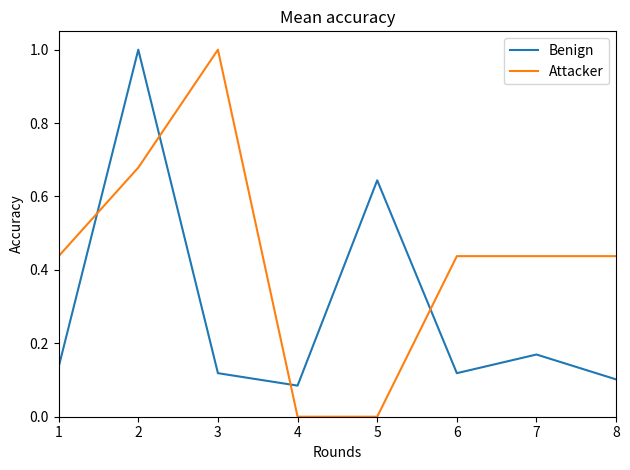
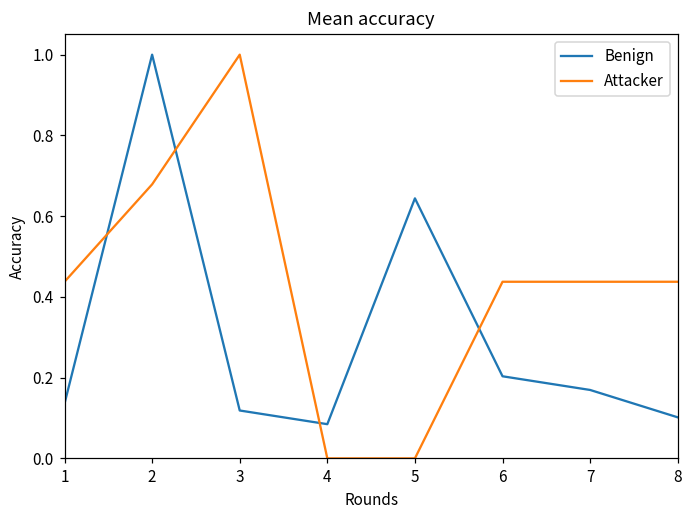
Benign, 6: 0.12 -> 0.20
